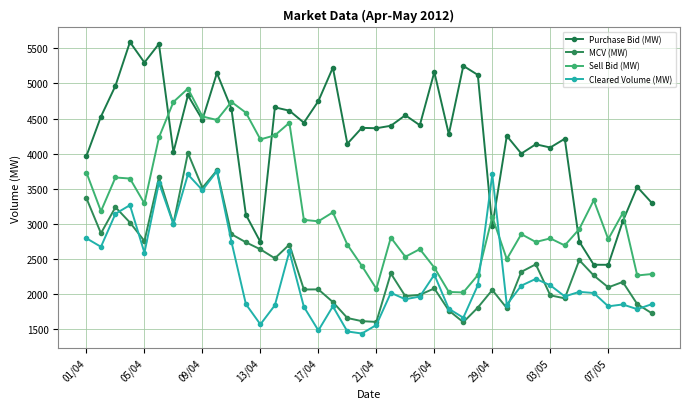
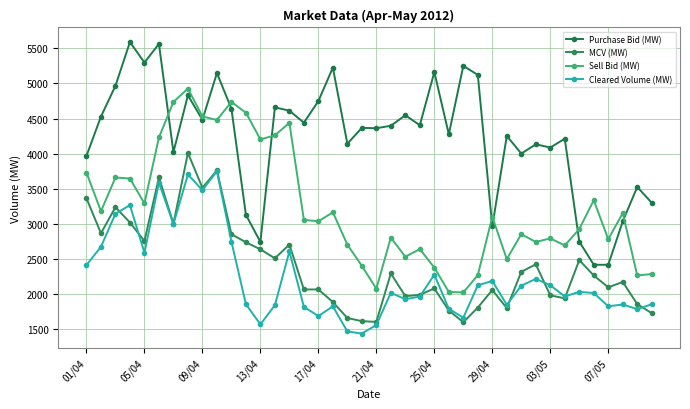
Cleared Volume (MW), 01/04: 2800 -> 2400
Cleared Volume (MW), 17/04: 1500 -> 1700
Cleared Volume (MW), 29/04: 3700 -> 2200
